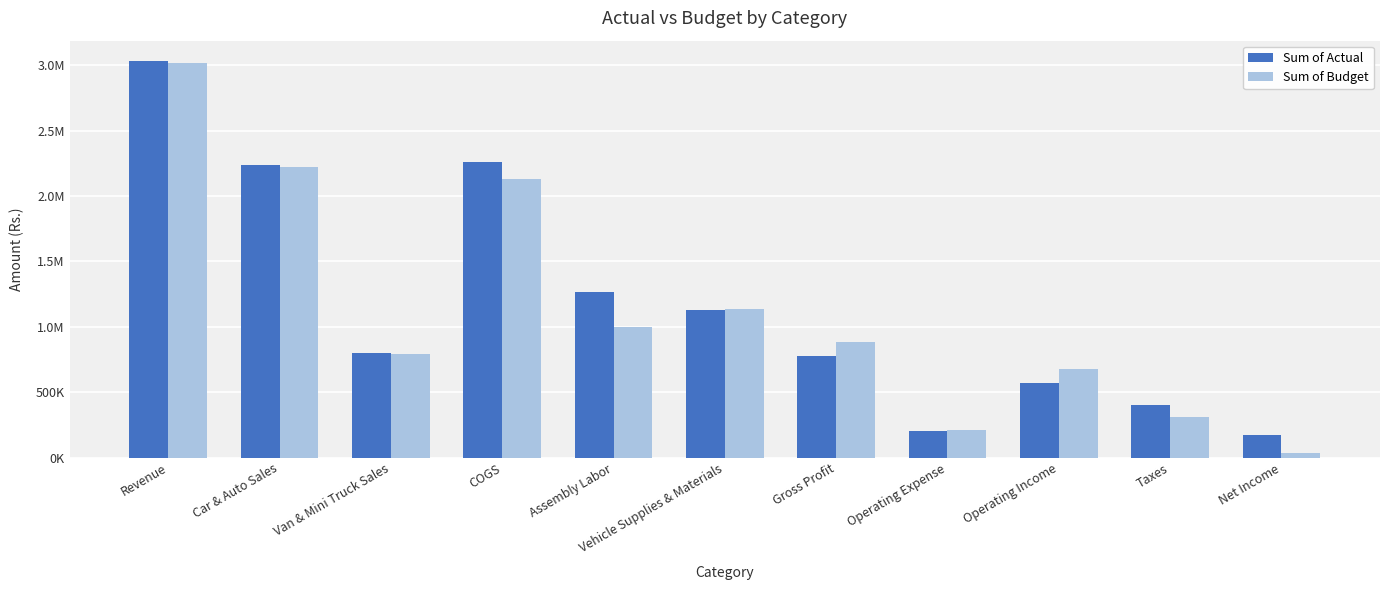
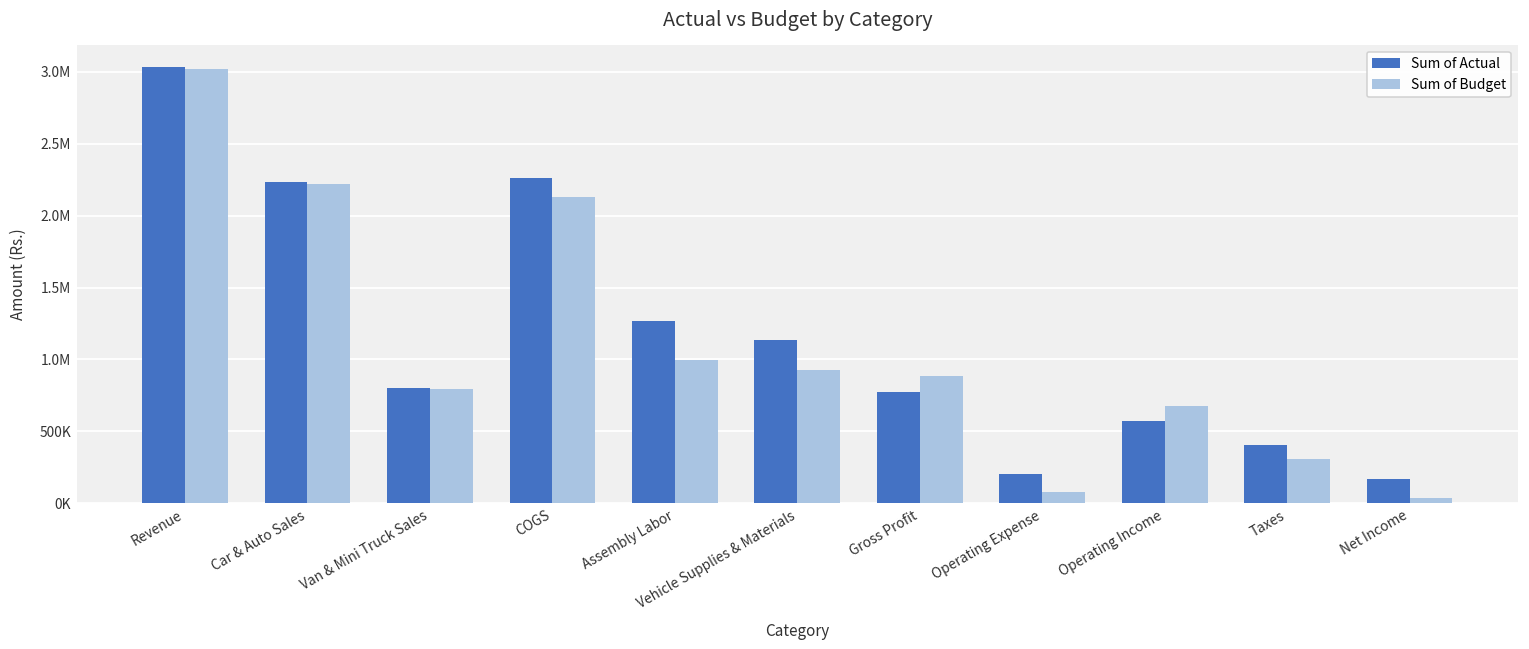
Sum of Budget, Vehicle Supplies & Materials: 1130000 -> 930000
Sum of Budget, Operating Expense: 210000 -> 80000
